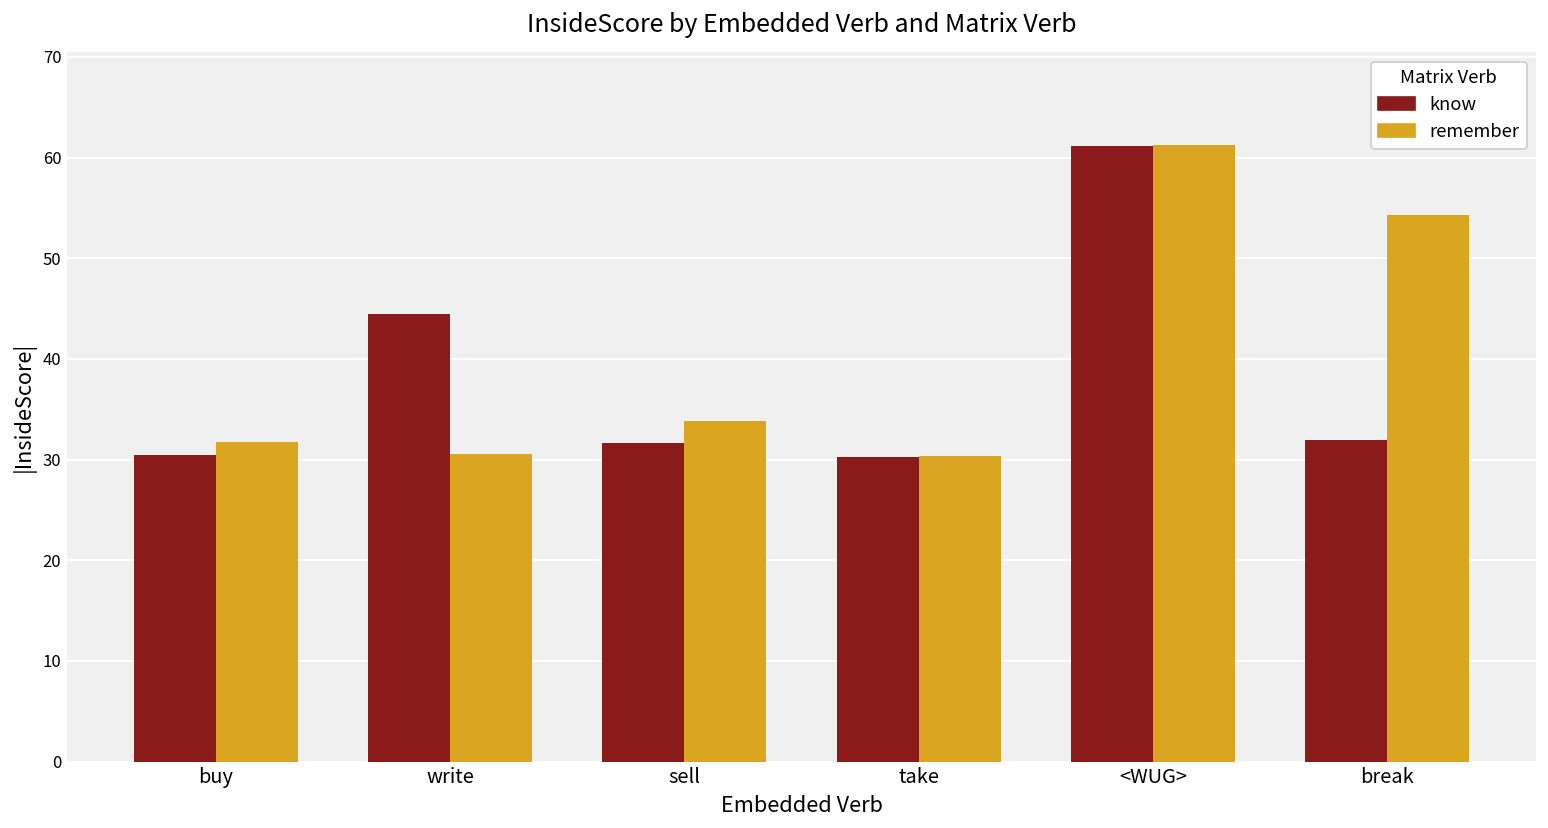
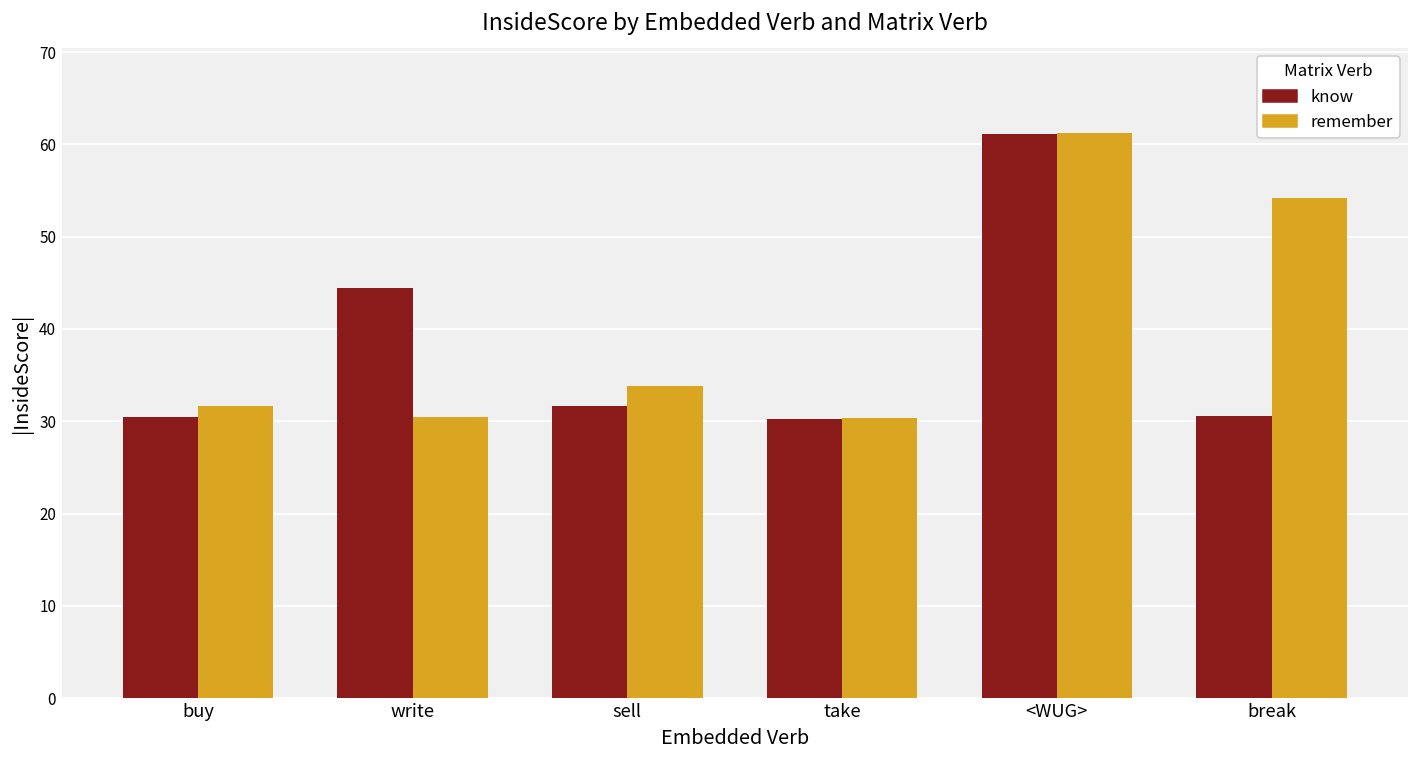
know, break: 32 -> 31
